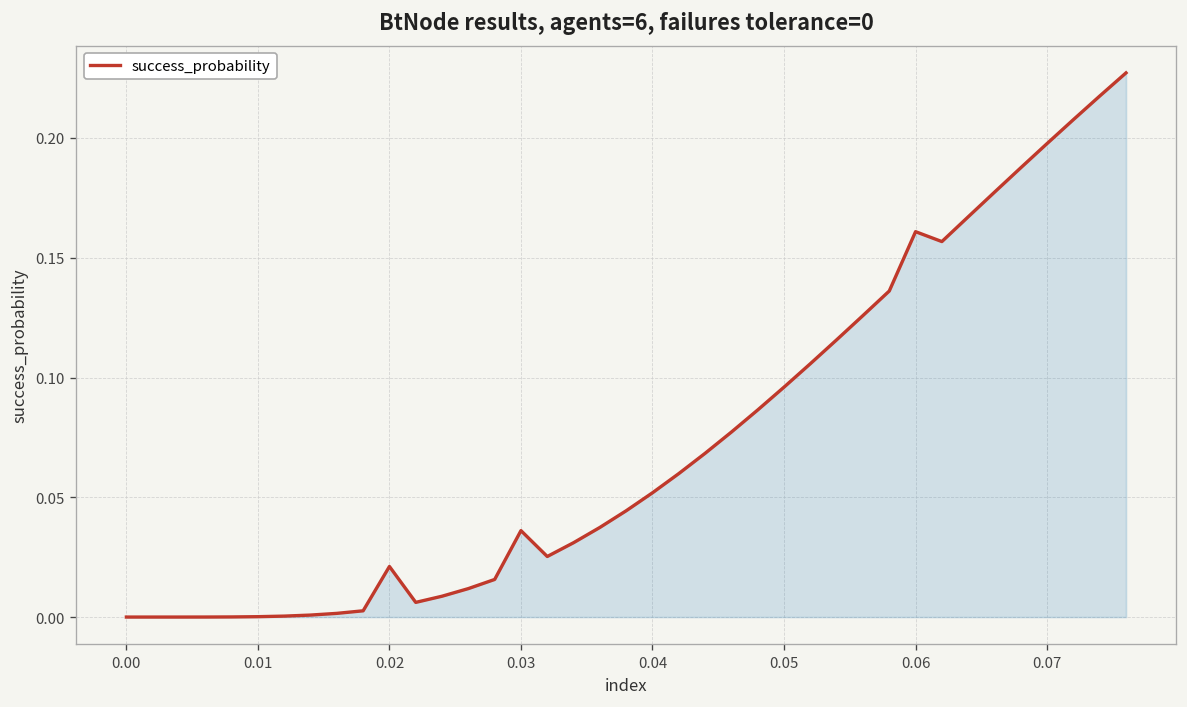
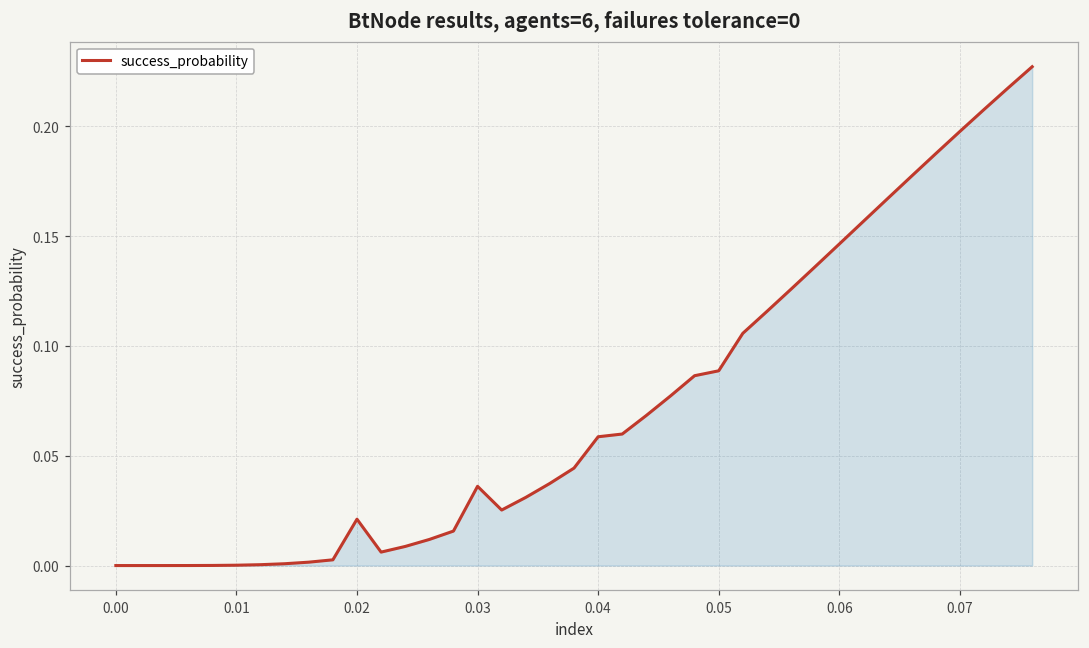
0.04: 0.052 -> 0.059
0.05: 0.096 -> 0.089
0.06: 0.161 -> 0.146
